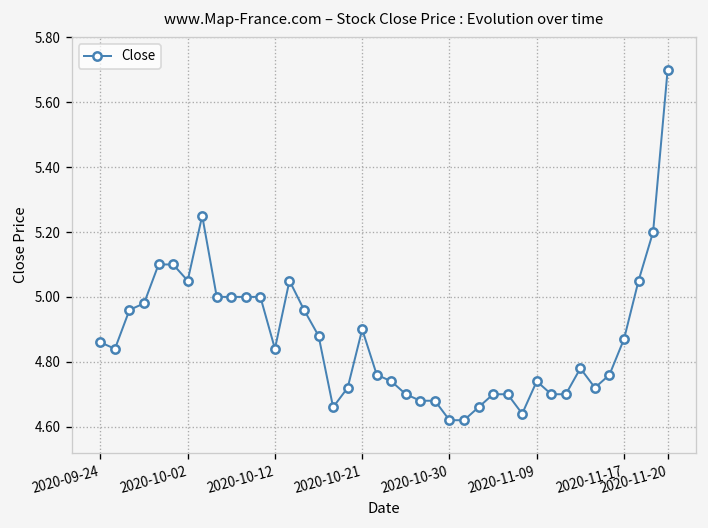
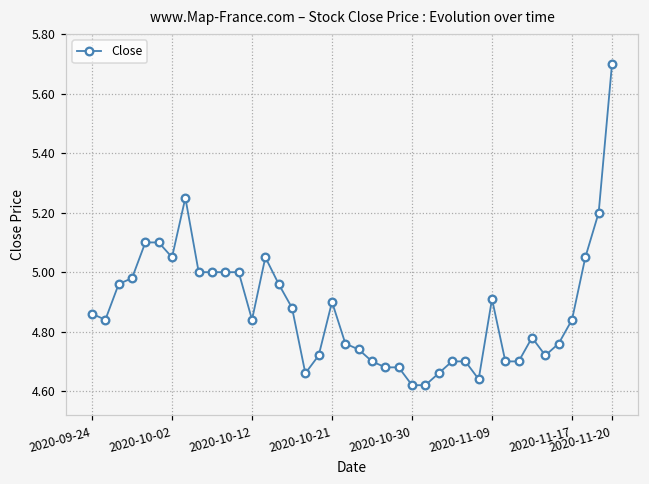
2020-11-09: 4.74 -> 4.91
2020-11-17: 4.87 -> 4.84
